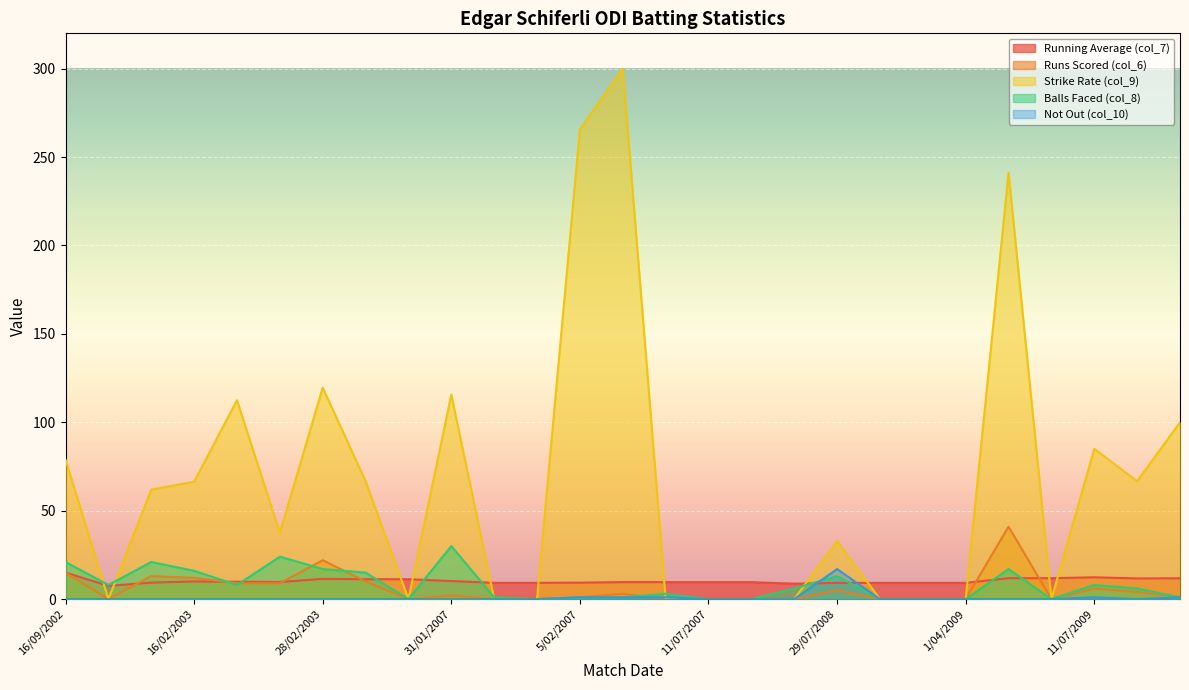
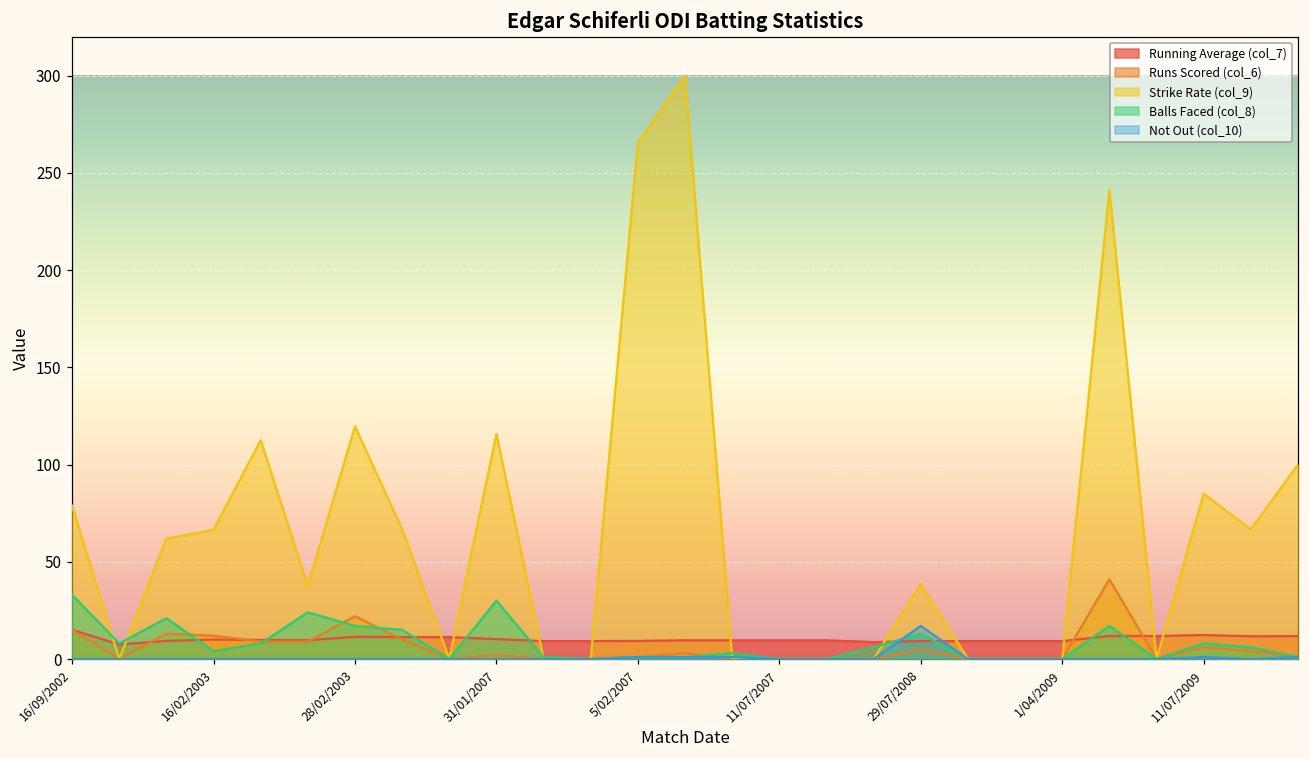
Balls Faced (col_8), 16/09/2002: 21 -> 33
Balls Faced (col_8), 16/02/2003: 16 -> 4
Strike Rate (col_9), 29/07/2008: 33 -> 38
